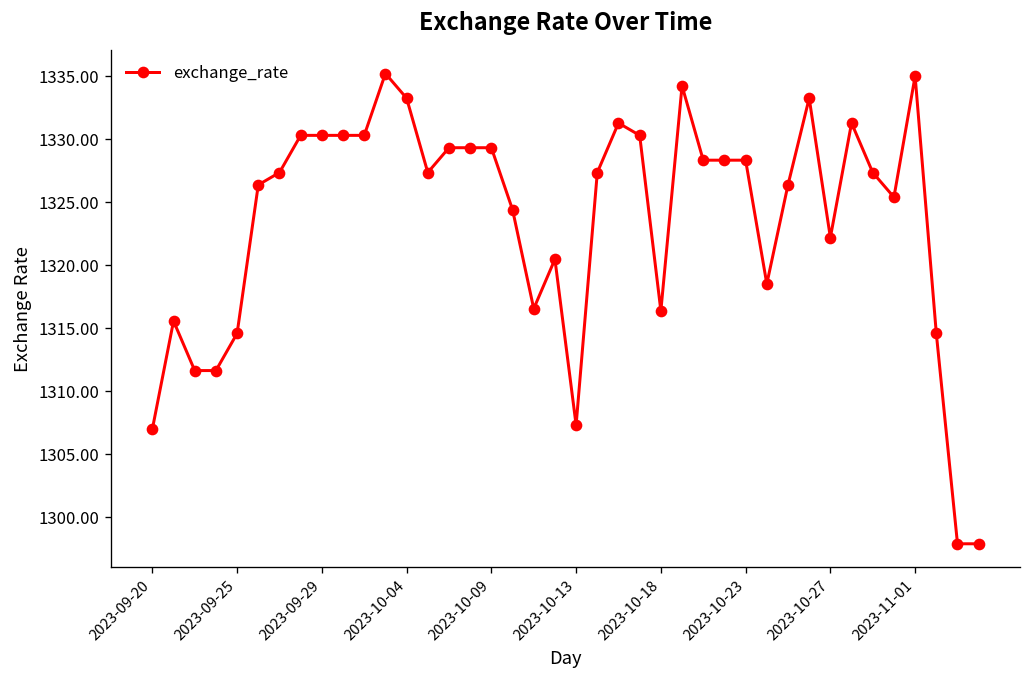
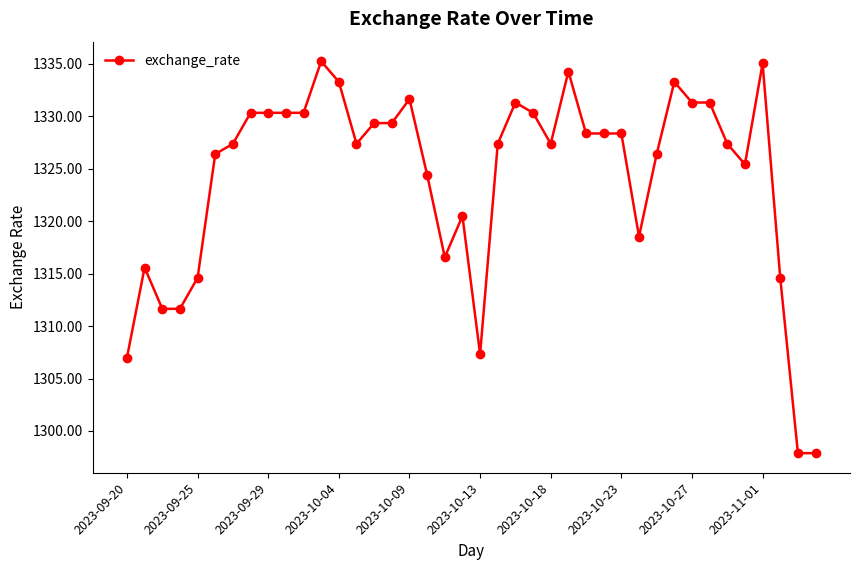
2023-10-09: 1329.3 -> 1331.6
2023-10-18: 1316.4 -> 1327.4
2023-10-27: 1322.2 -> 1331.3
